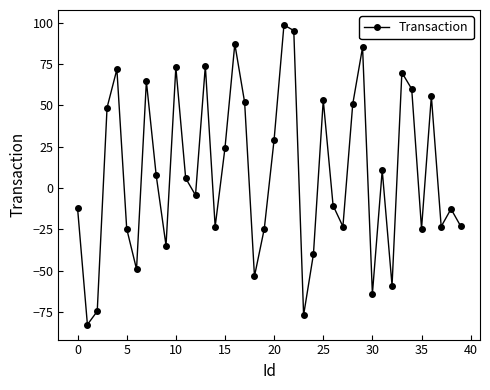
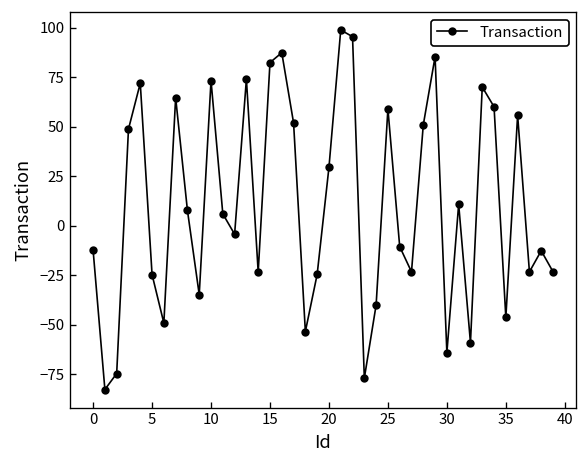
15: 24 -> 82
25: 53 -> 59
35: -25 -> -46
